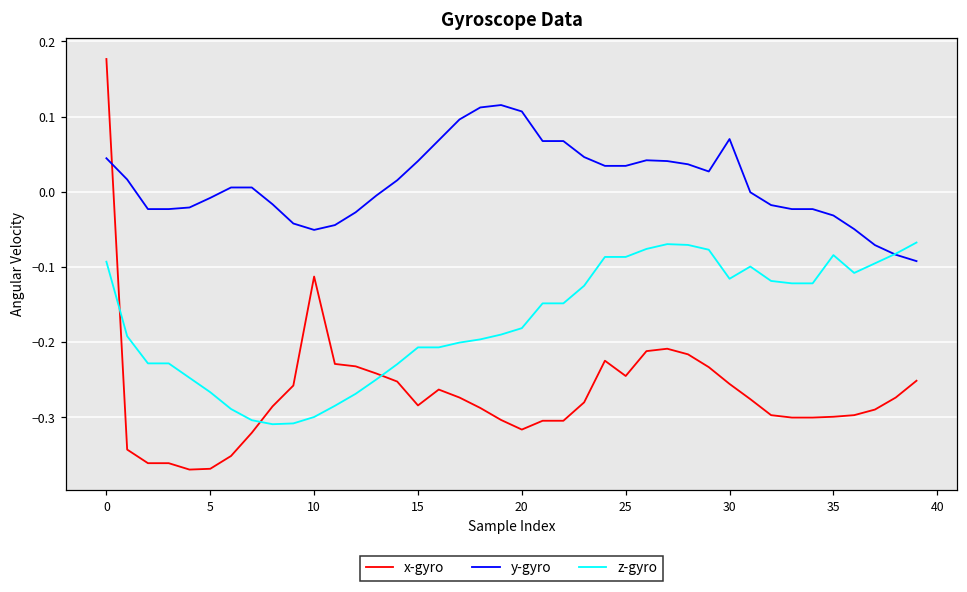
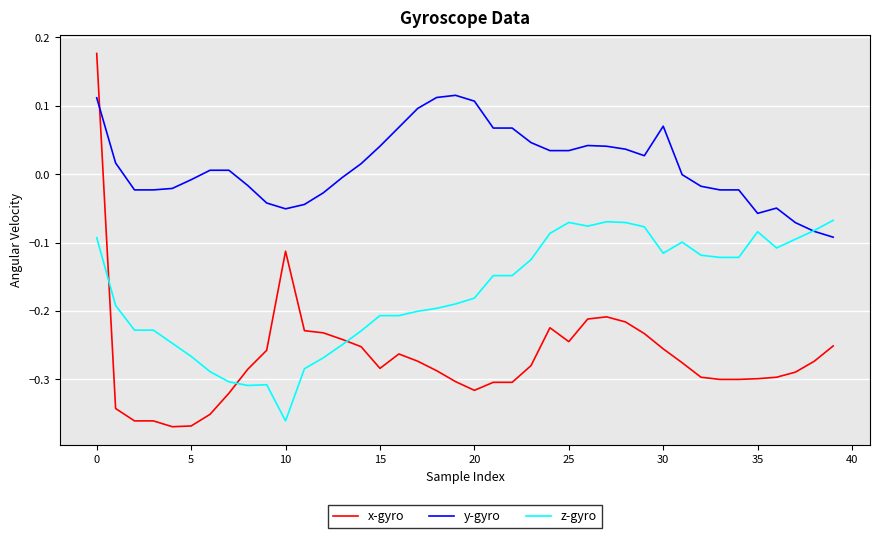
y-gyro, 0: 0.04 -> 0.11
z-gyro, 10: -0.30 -> -0.36
z-gyro, 25: -0.09 -> -0.07
y-gyro, 35: -0.03 -> -0.06
